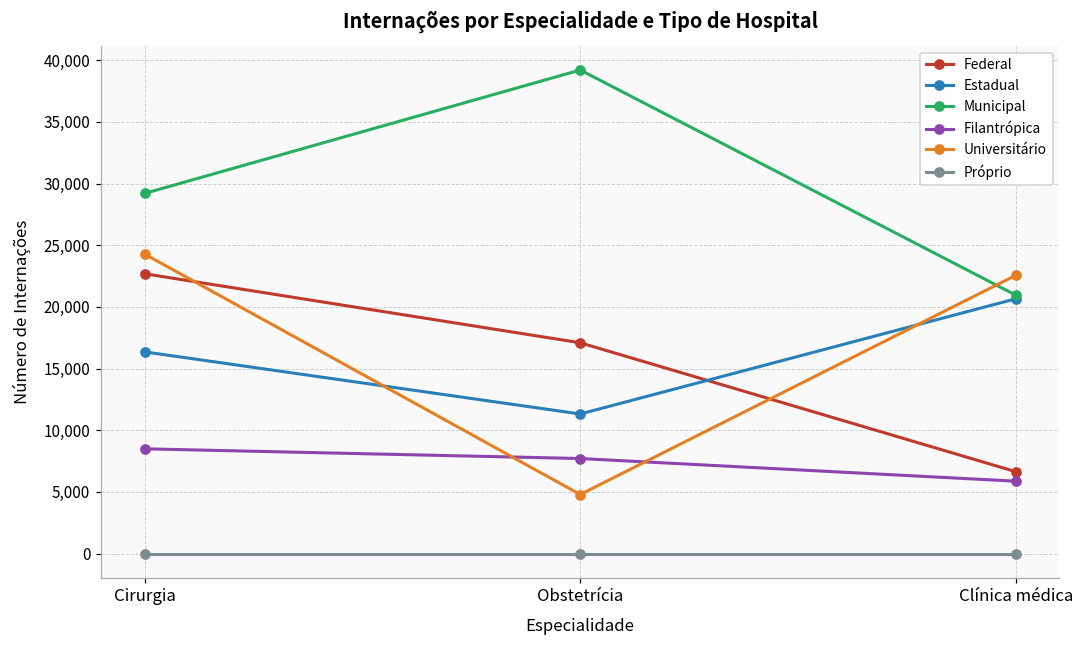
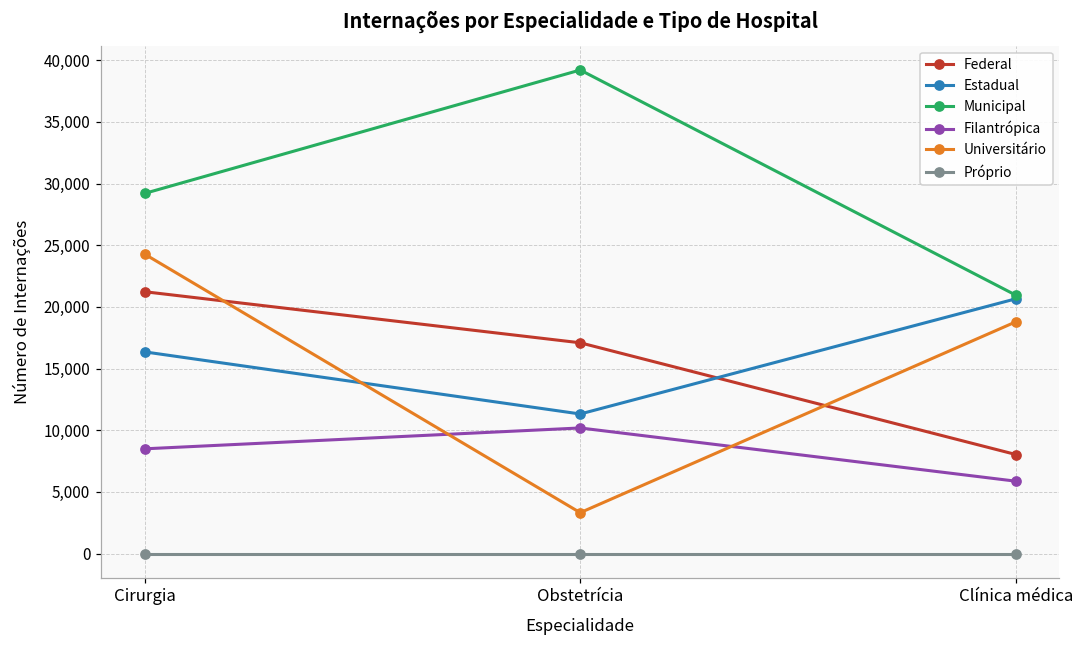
Federal, Cirurgia: 22,700 -> 21,200
Filantrópica, Obstetrícia: 7,700 -> 10,200
Universitário, Obstetrícia: 4,800 -> 3,300
Federal, Clínica médica: 6,600 -> 8,000
Universitário, Clínica médica: 22,600 -> 18,800
